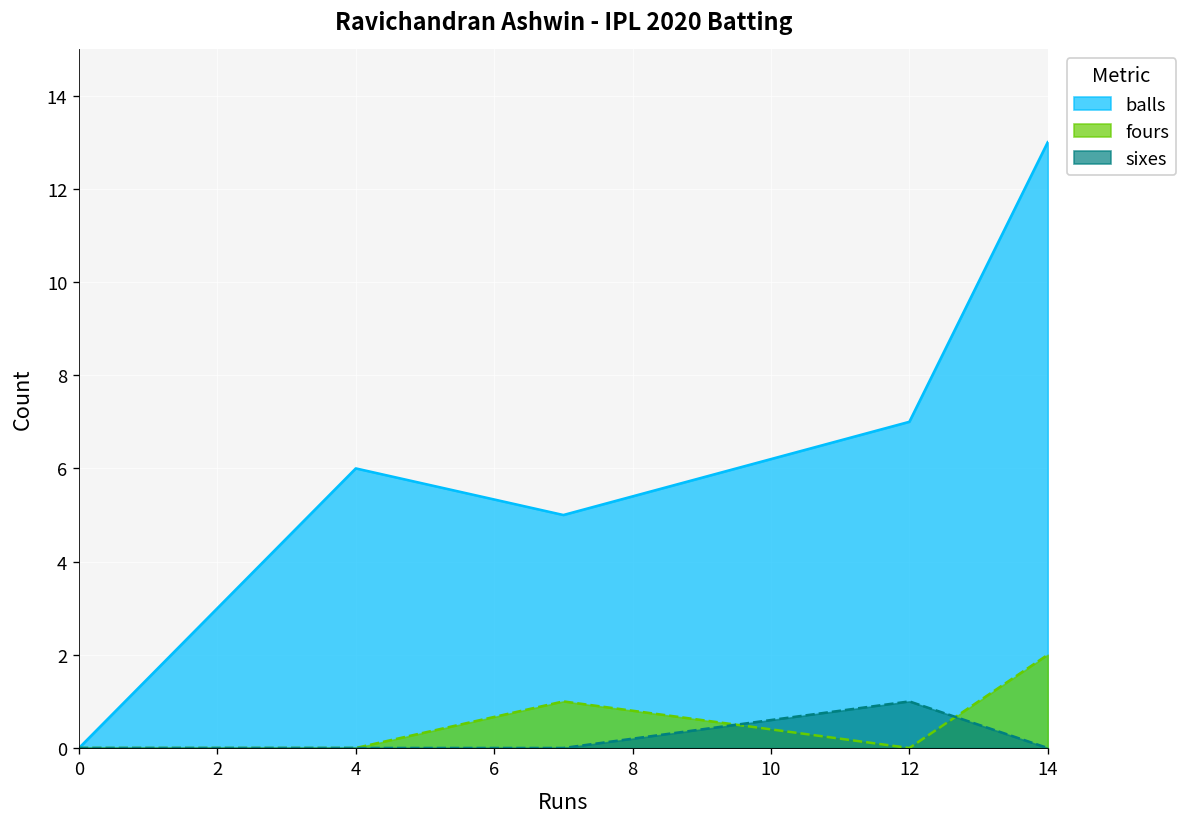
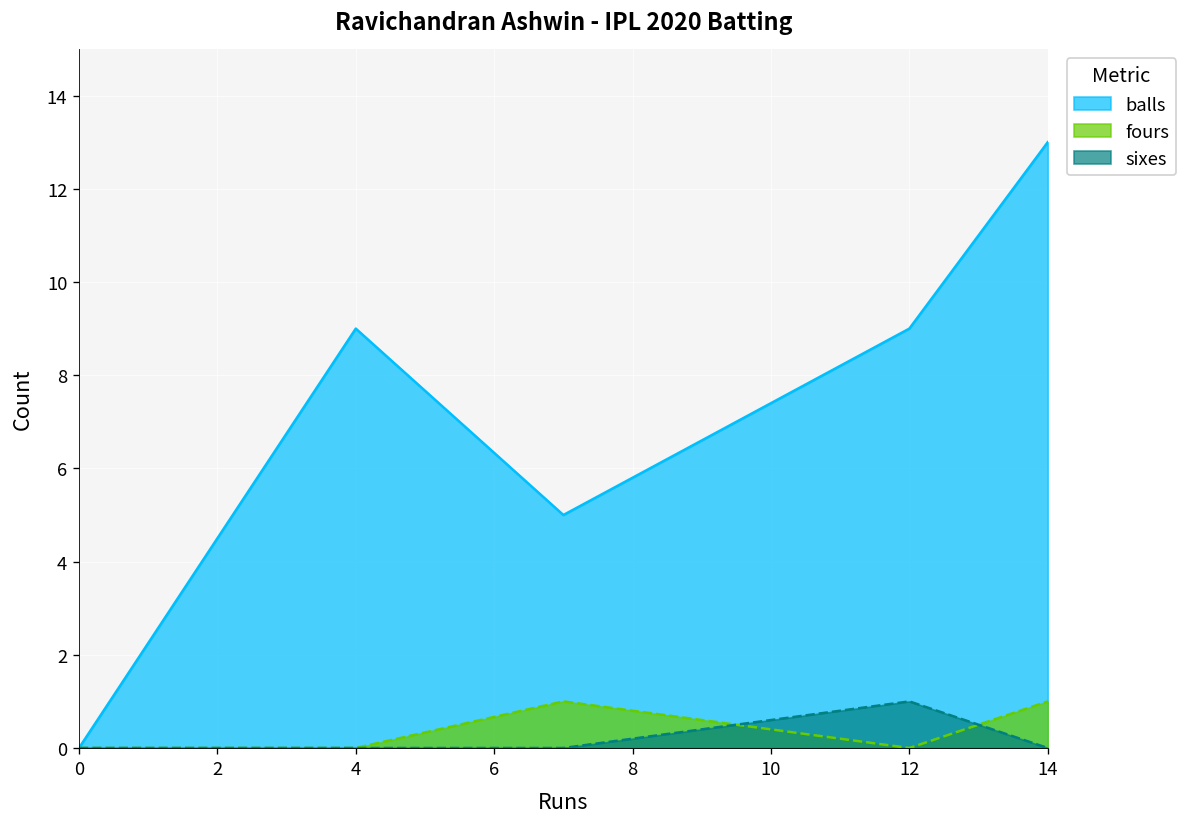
balls, 4: 6 -> 9
balls, 12: 7 -> 9
fours, 14: 2 -> 1
